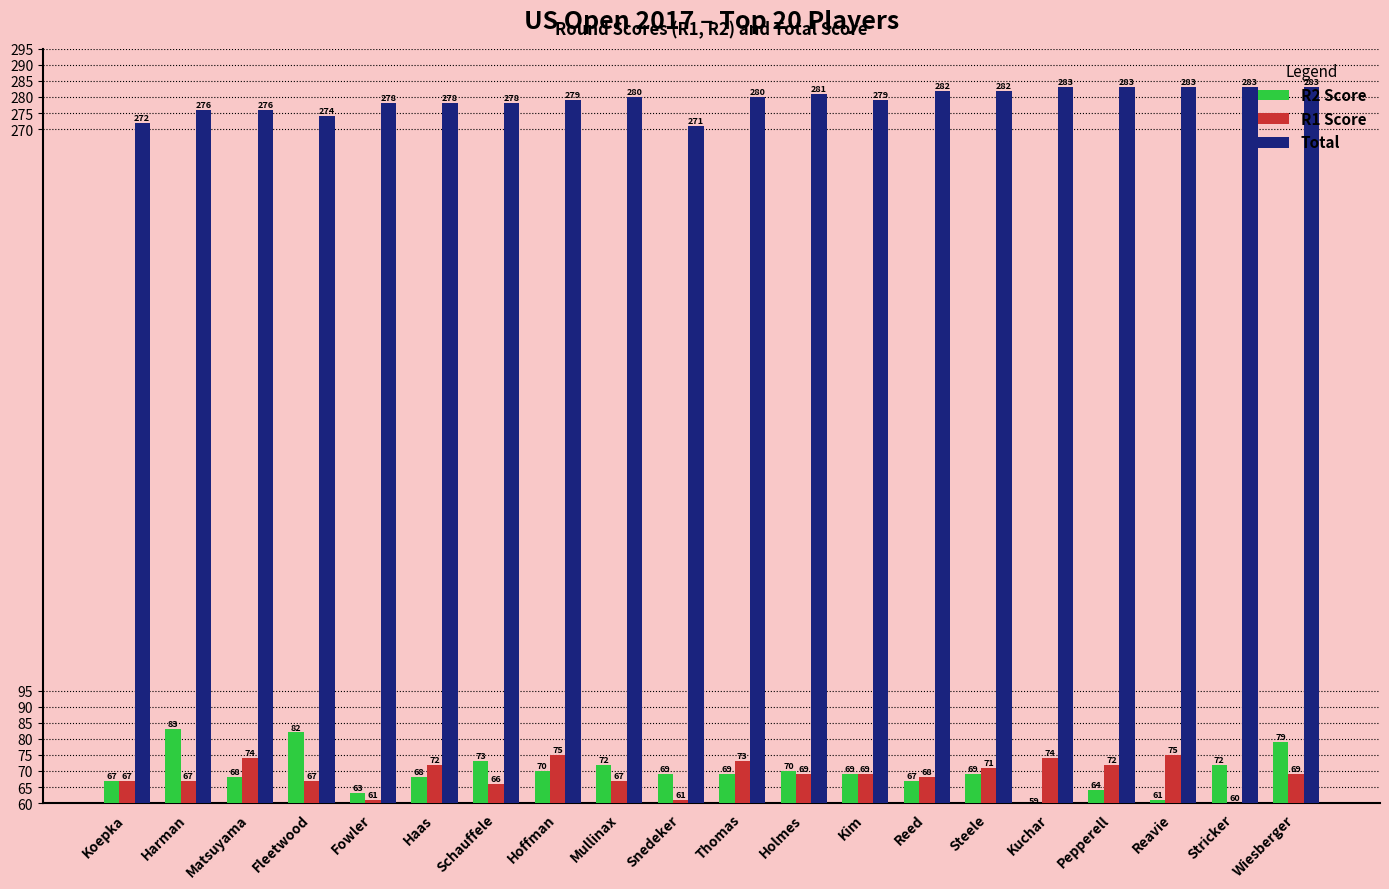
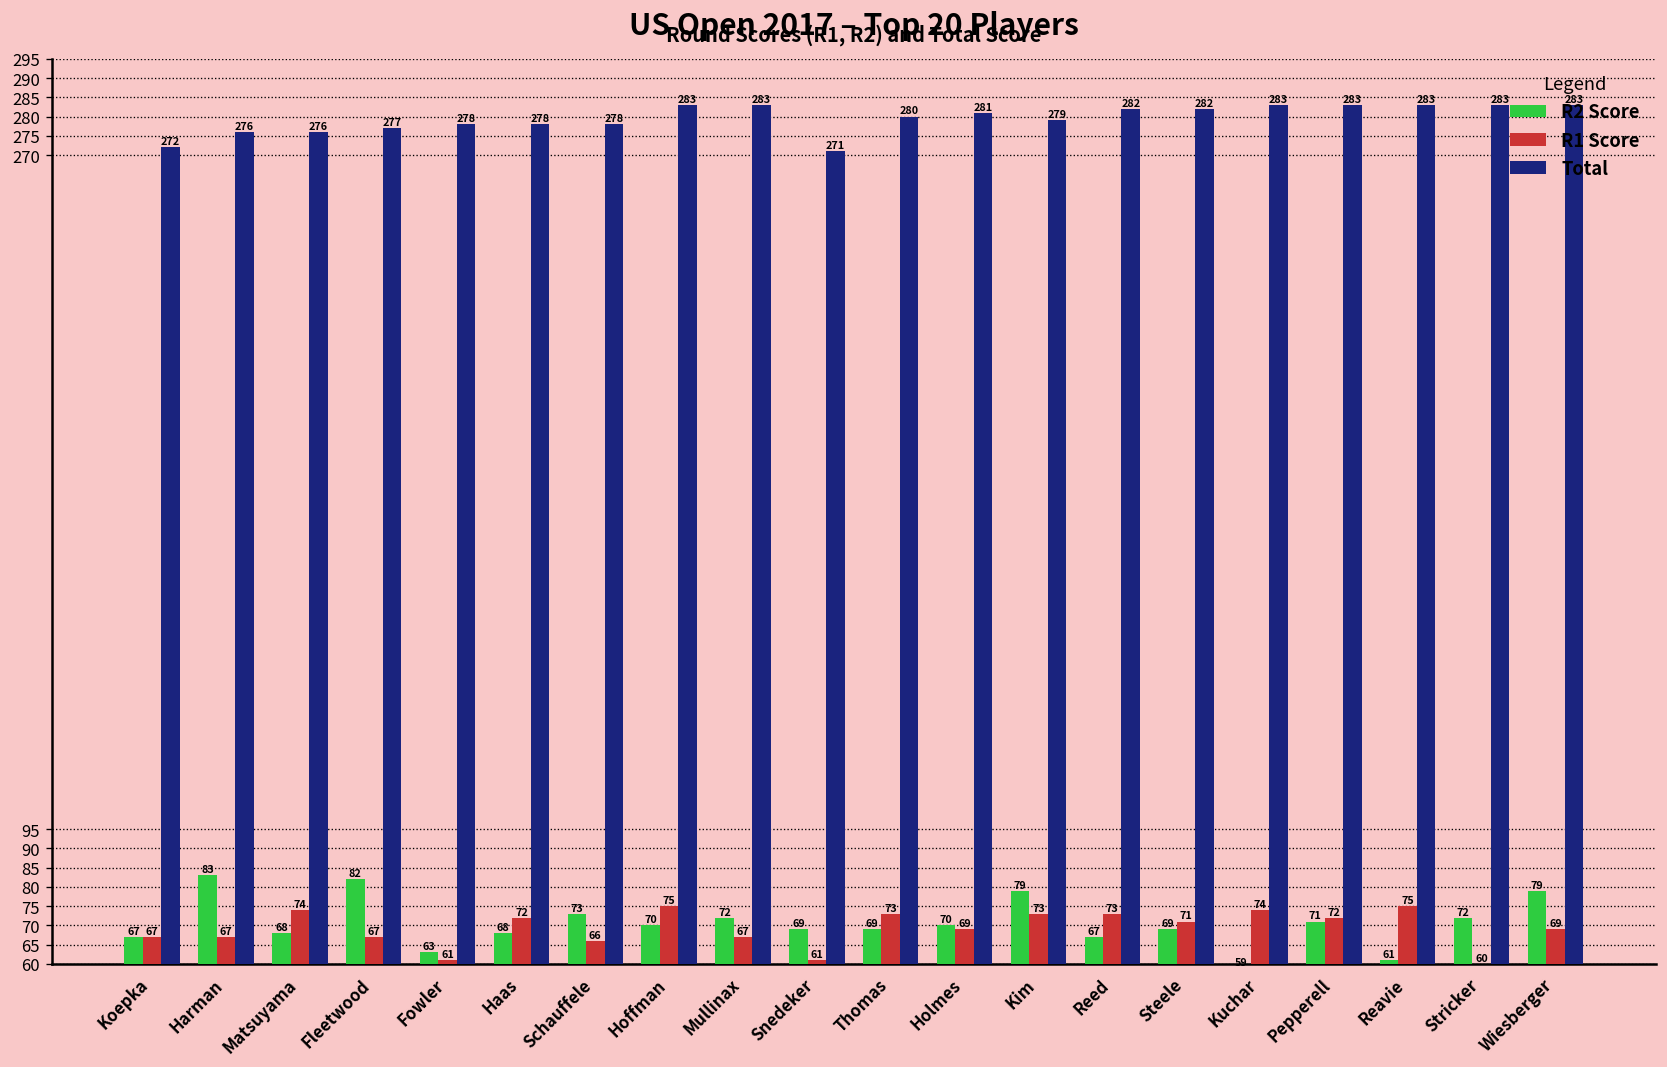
Total, Fleetwood: 274 -> 277
Total, Hoffman: 279 -> 283
Total, Mullinax: 280 -> 283
R2 Score, Kim: 69 -> 79
R1 Score, Kim: 69 -> 73
R1 Score, Reed: 68 -> 73
R2 Score, Pepperell: 64 -> 71
